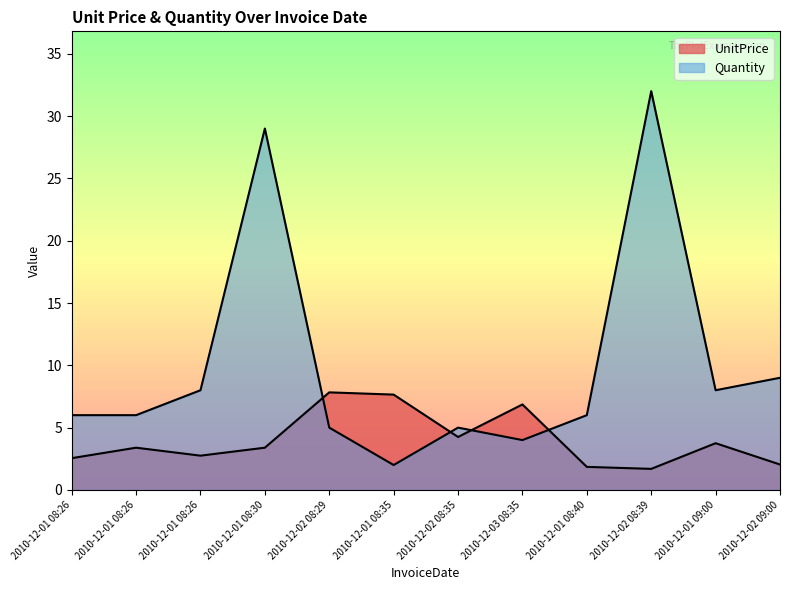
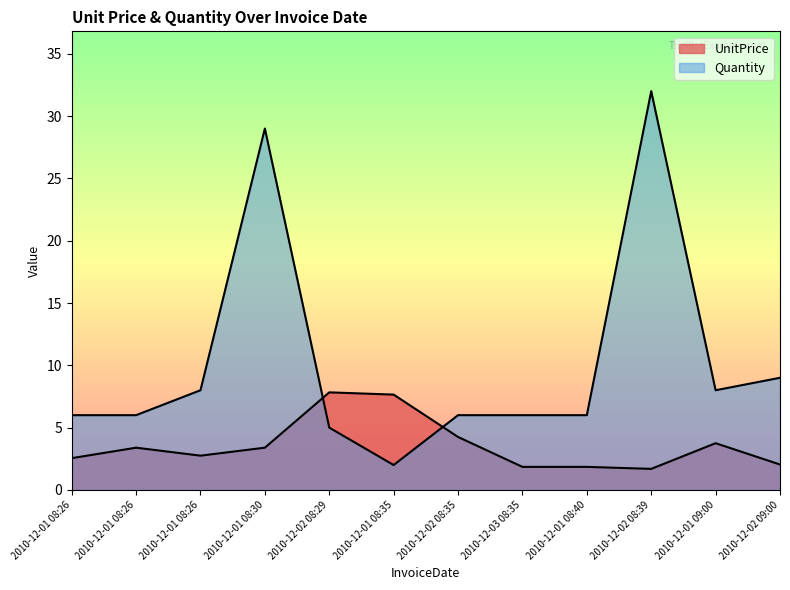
Quantity, 2010-12-02 08:35: 5 -> 6
UnitPrice, 2010-12-03 08:35: 6.9 -> 1.9
Quantity, 2010-12-03 08:35: 4 -> 6
